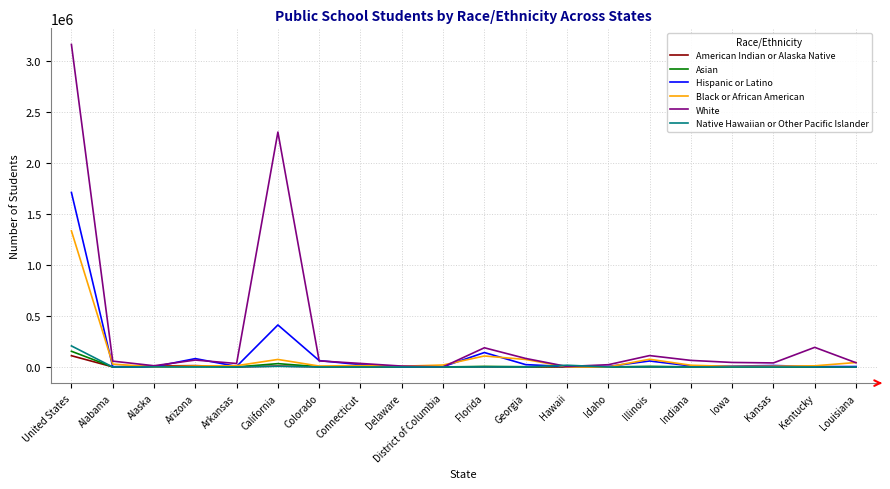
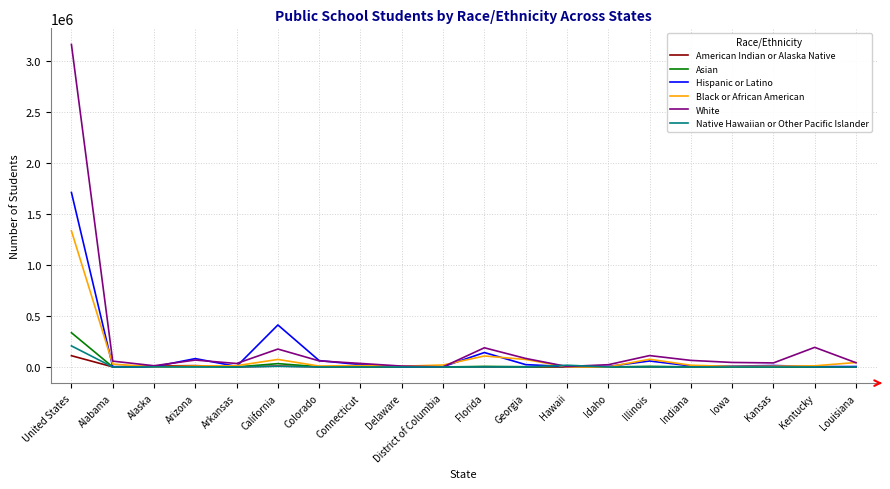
Asian, United States: 150000 -> 340000
White, California: 2300000 -> 180000
